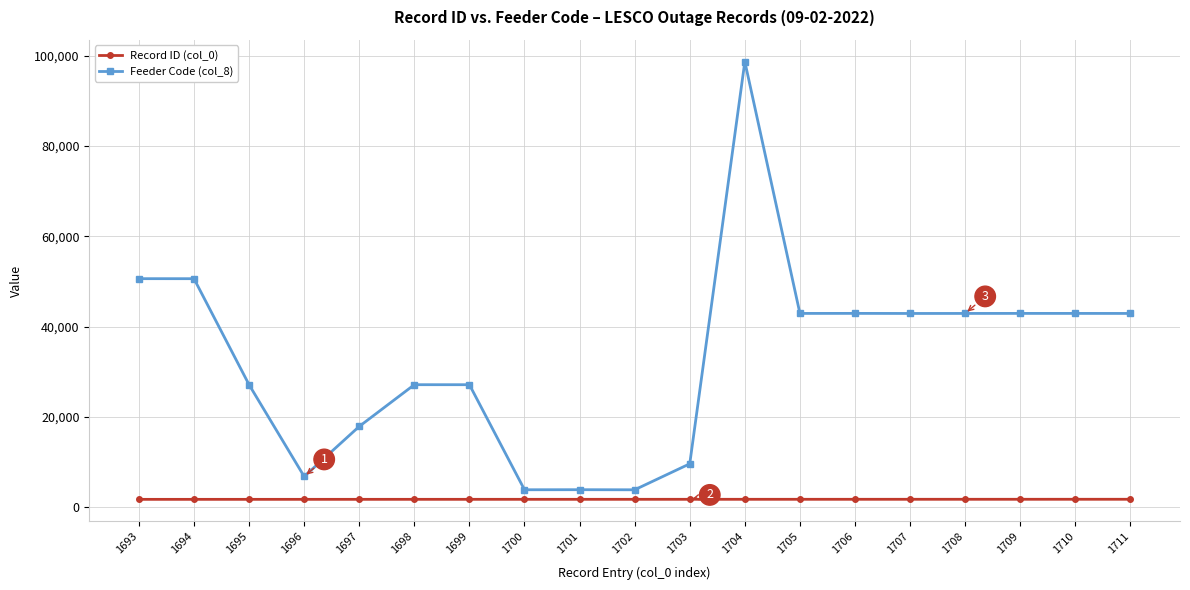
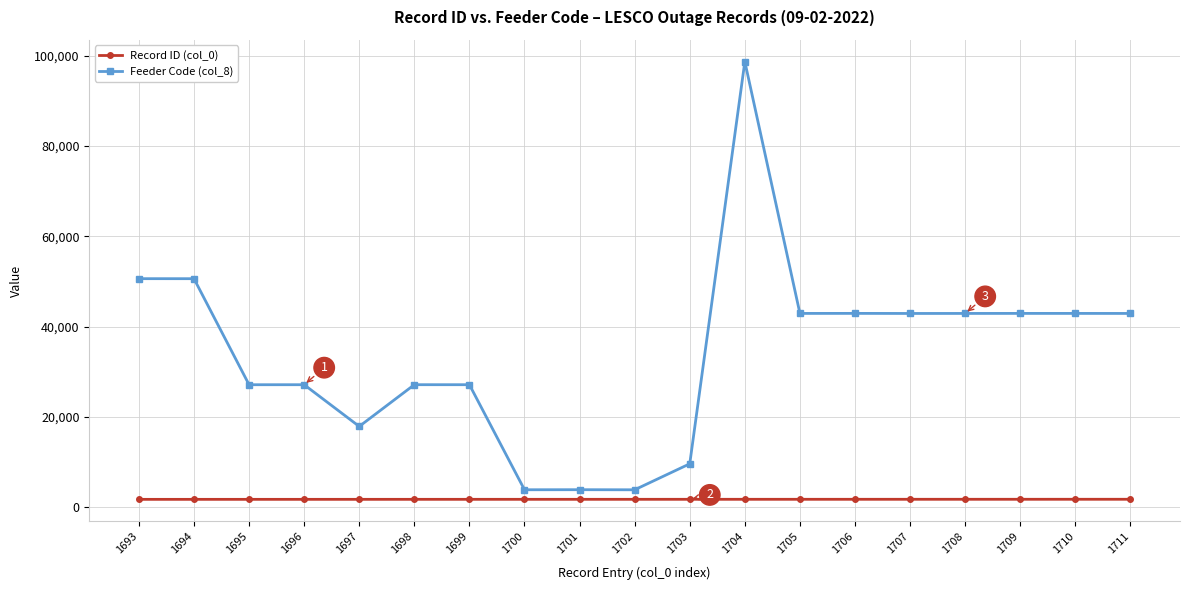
Feeder Code (col_8), 1696: 7,000 -> 27,000
